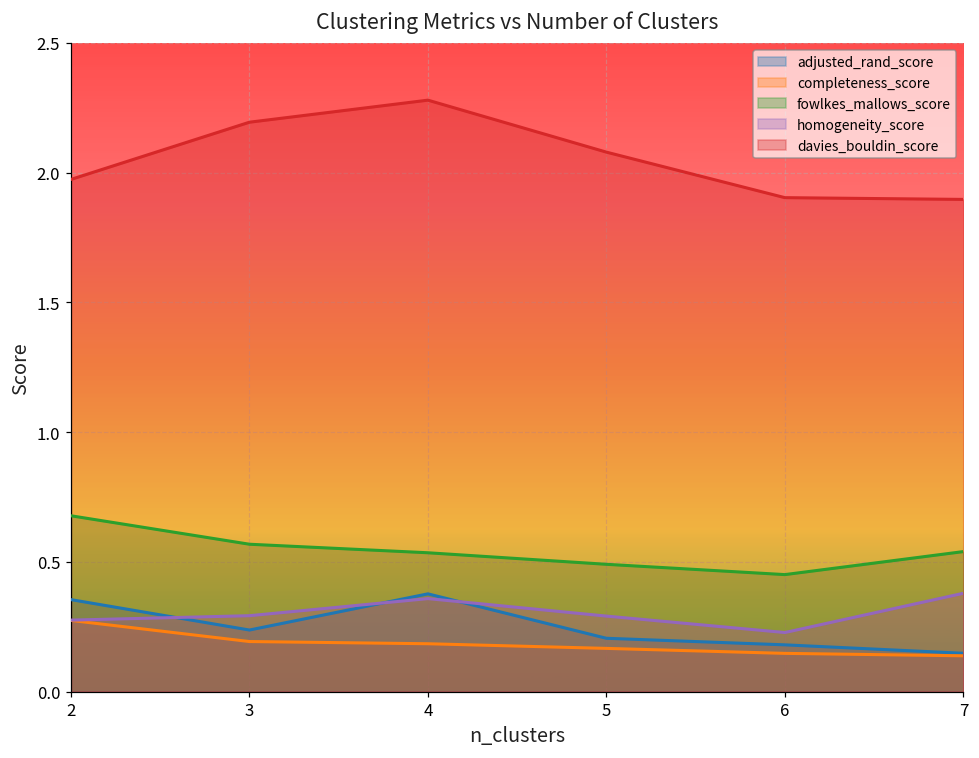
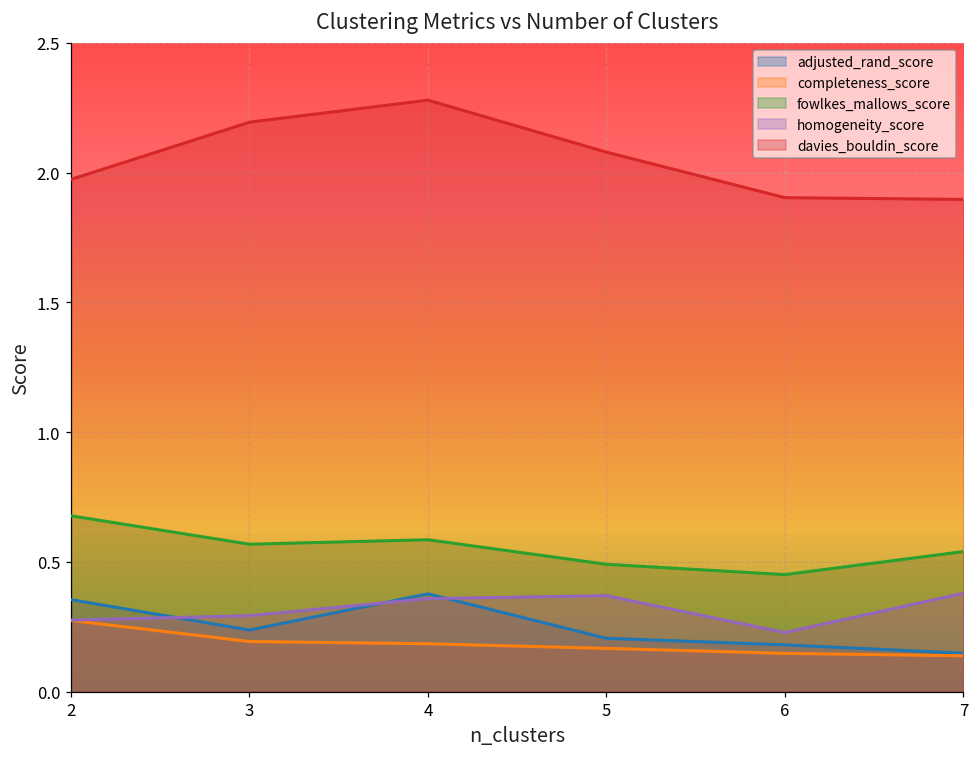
fowlkes_mallows_score, 4: 0.54 -> 0.59
homogeneity_score, 5: 0.29 -> 0.37
